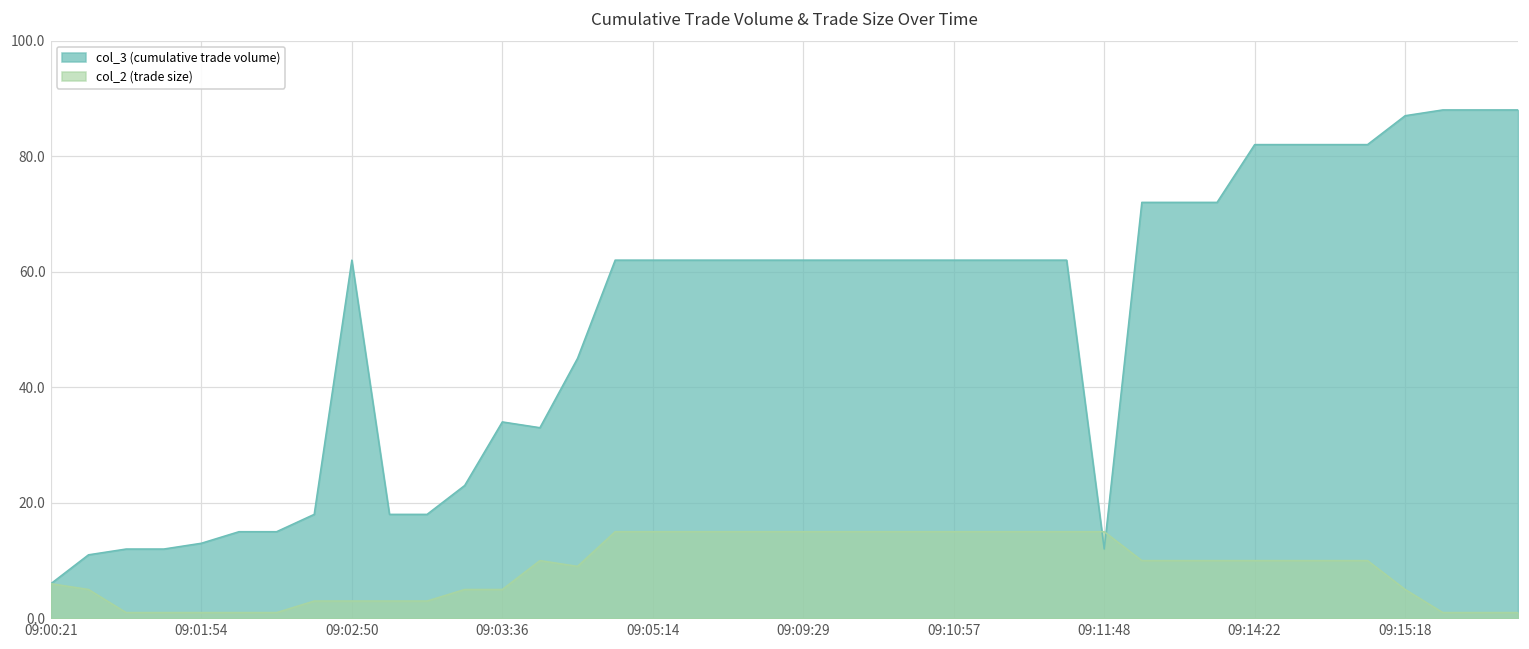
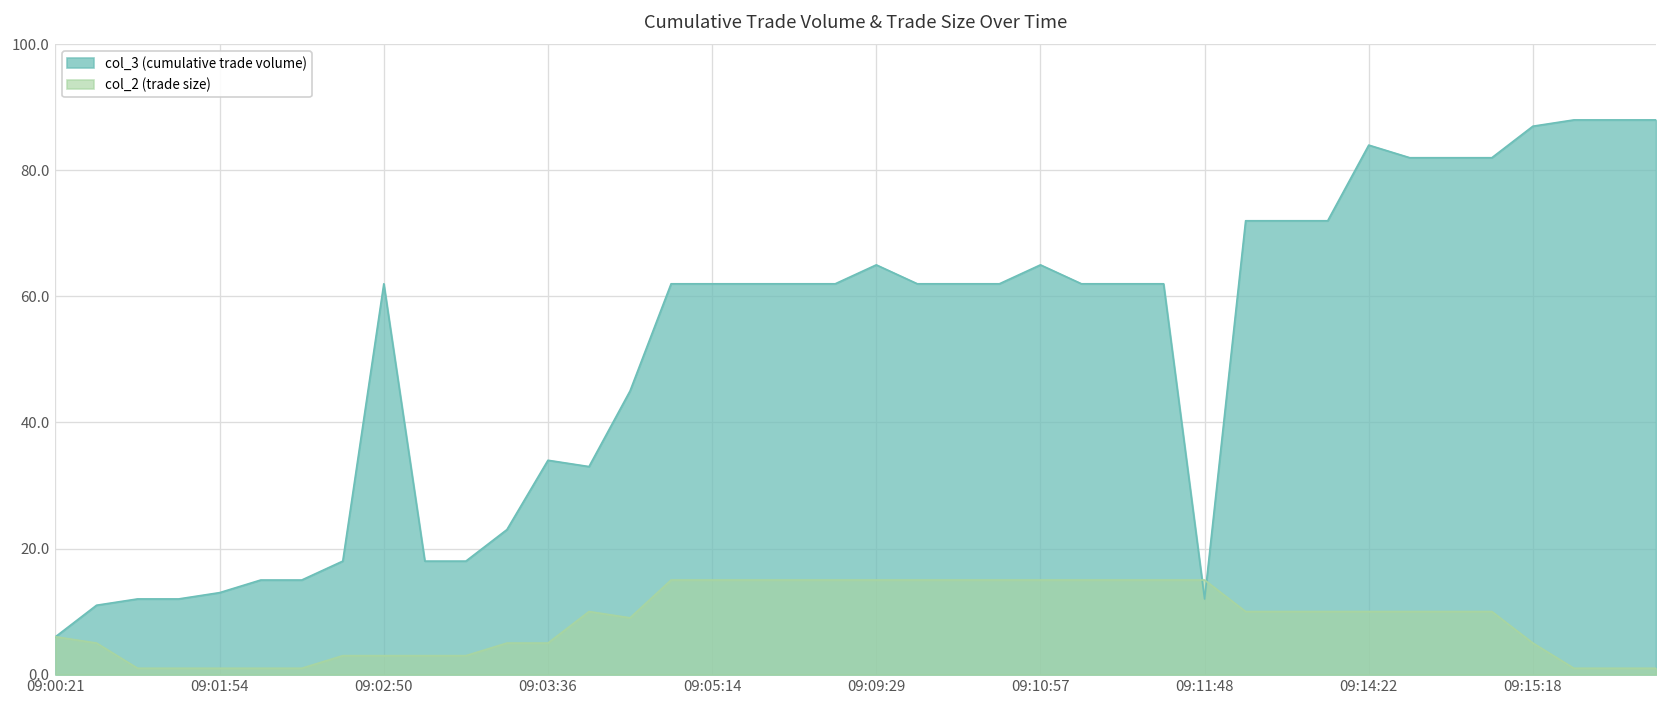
col_3 (cumulative trade volume), 09:09:29: 62 -> 65
col_3 (cumulative trade volume), 09:10:57: 62 -> 65
col_3 (cumulative trade volume), 09:14:22: 82 -> 84
